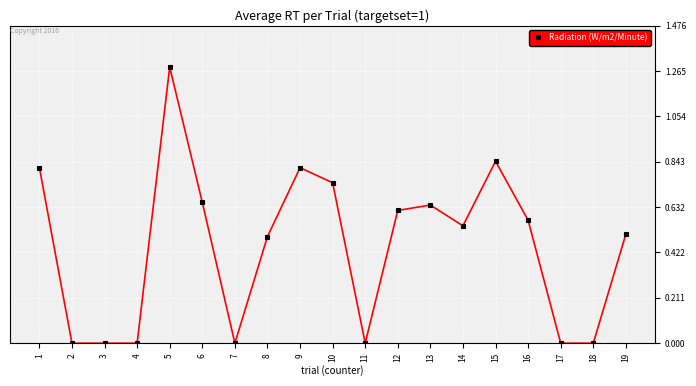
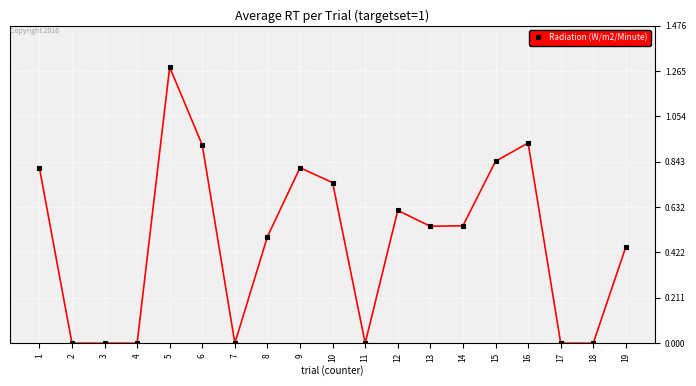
6: 0.65 -> 0.92
13: 0.64 -> 0.54
16: 0.57 -> 0.93
19: 0.51 -> 0.45
